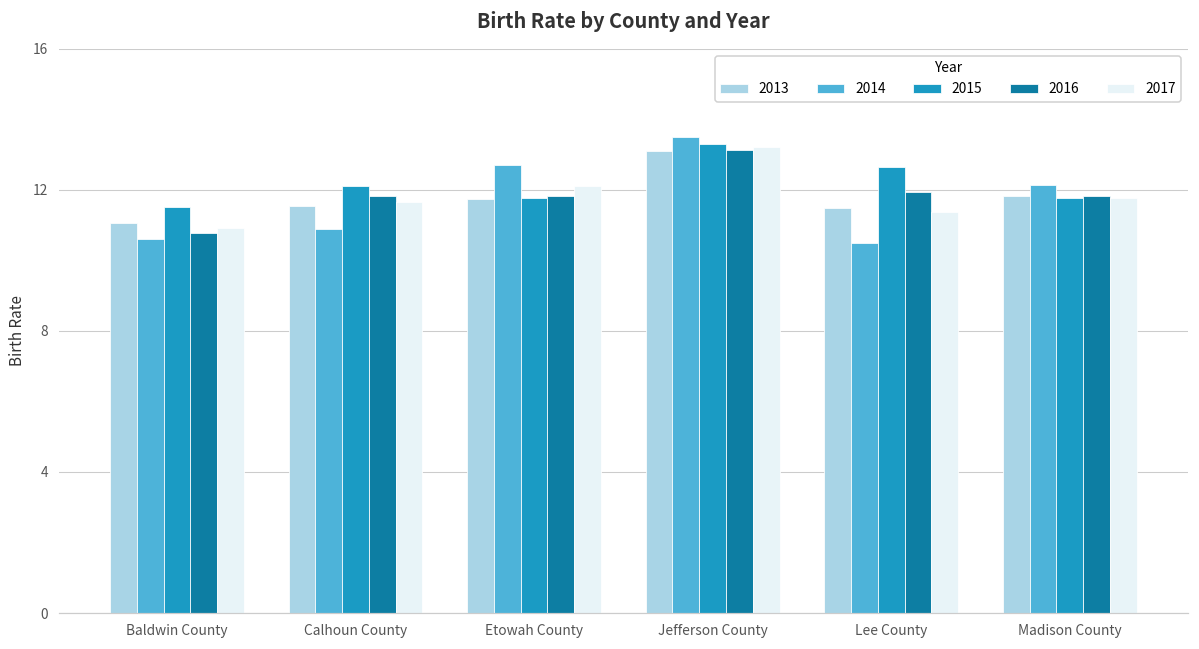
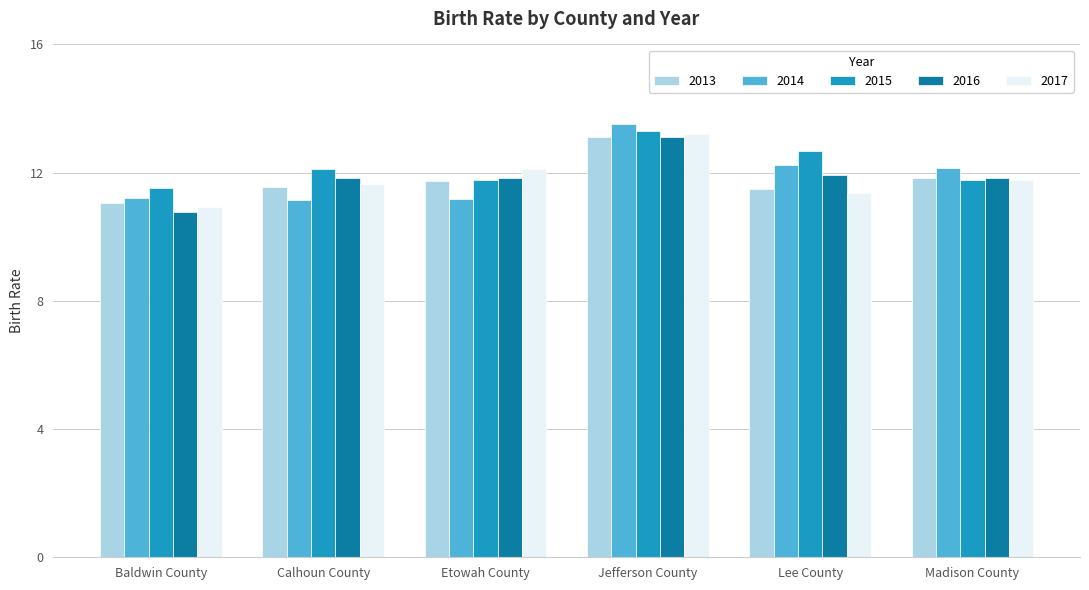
2014, Baldwin County: 10.6 -> 11.2
2014, Calhoun County: 10.9 -> 11.1
2014, Etowah County: 12.7 -> 11.2
2014, Lee County: 10.5 -> 12.3
